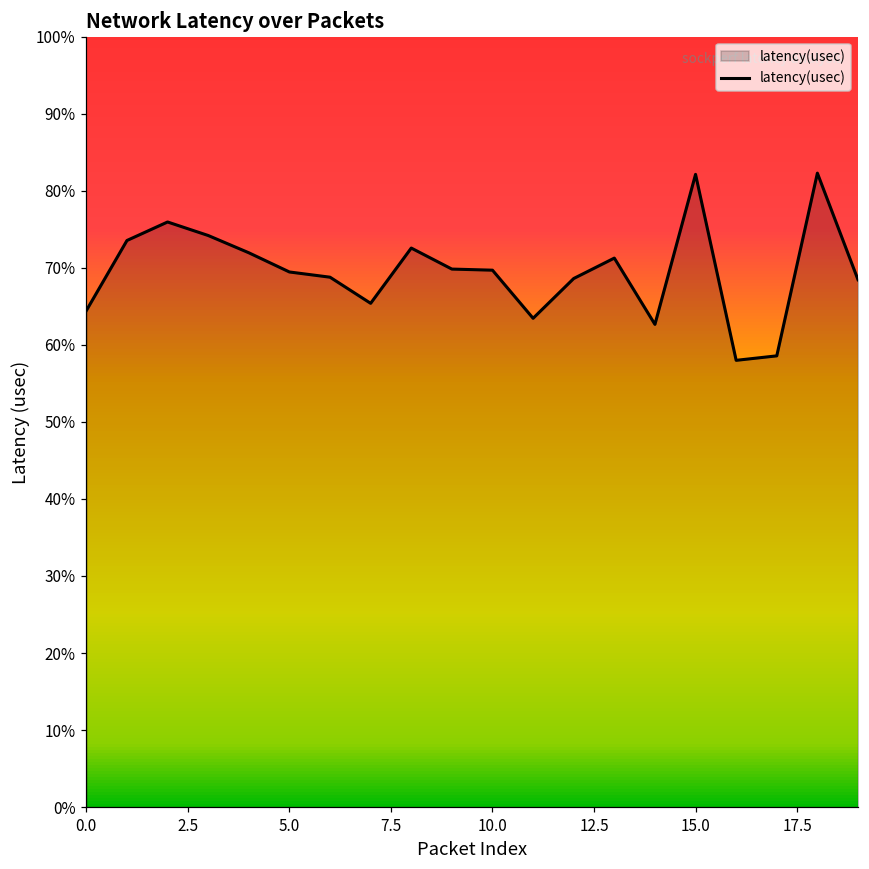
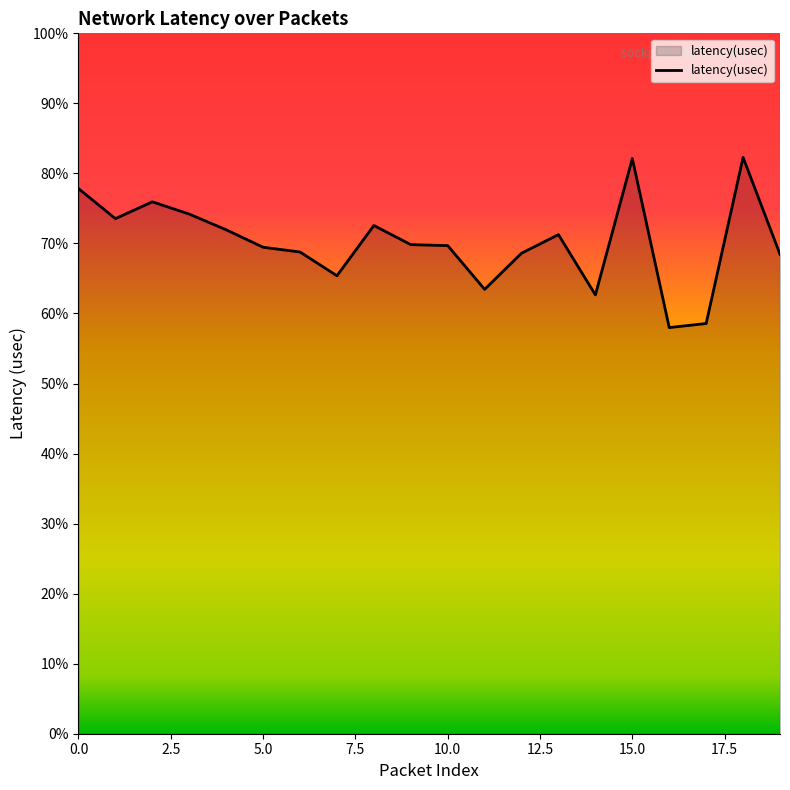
0.0: 64% -> 78%
